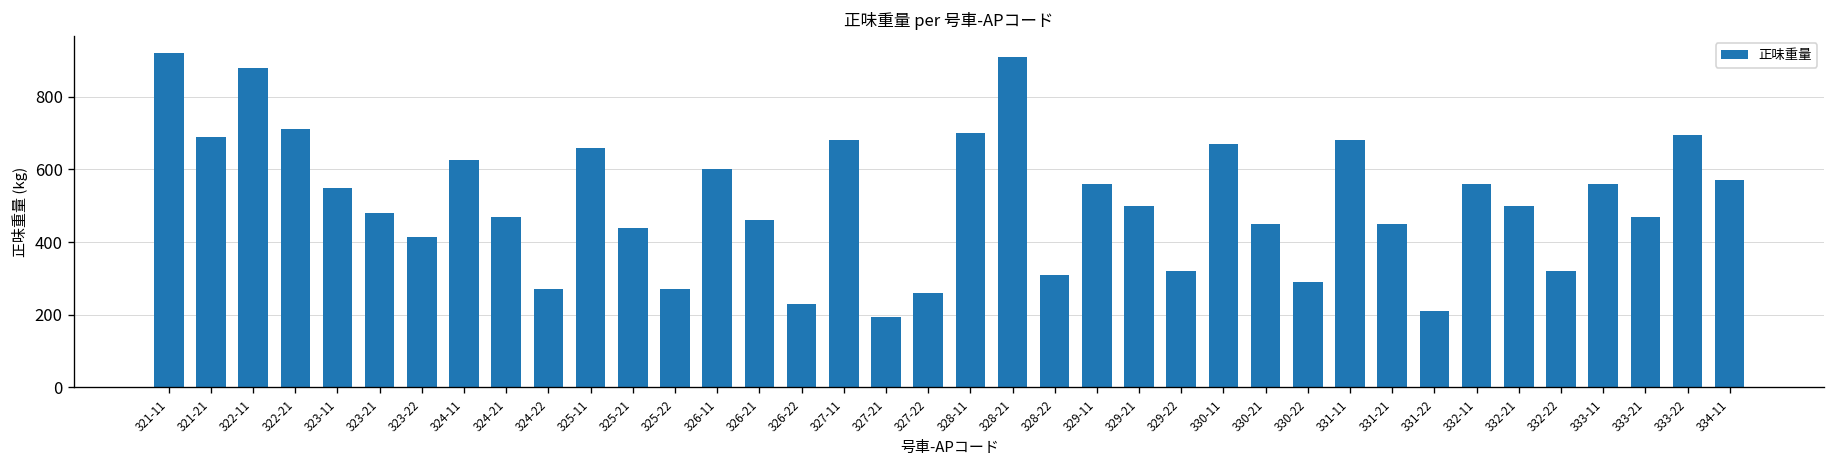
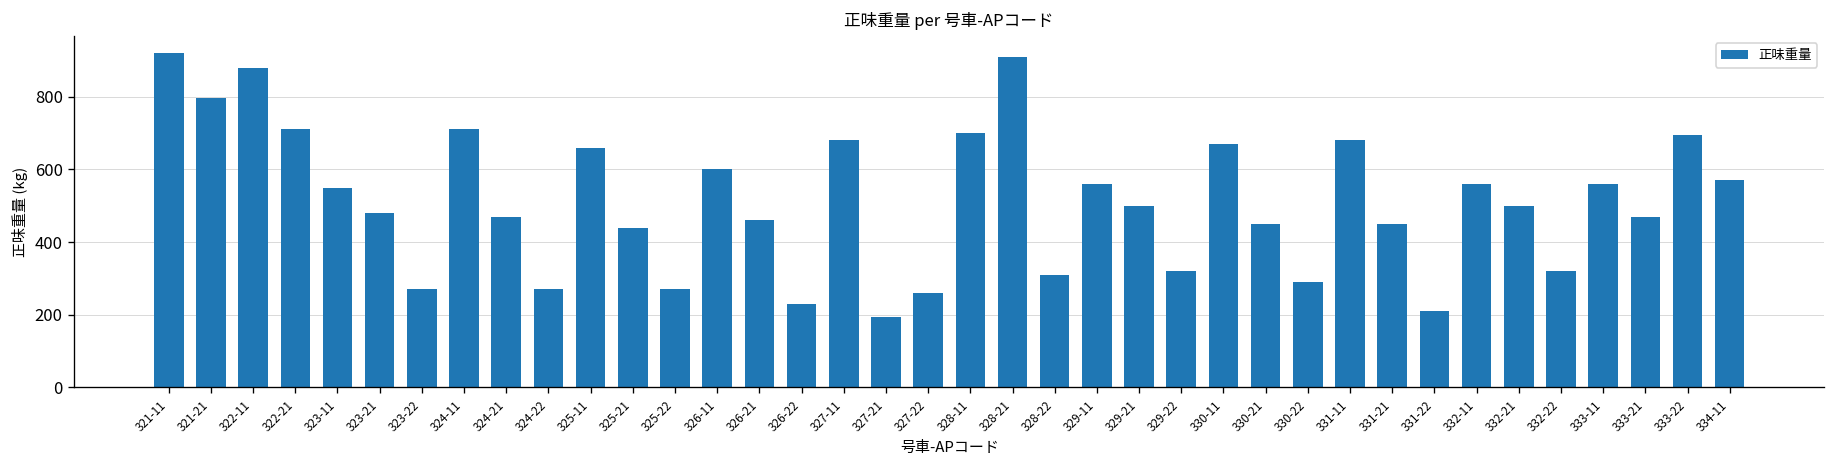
321-21: 690 -> 800
323-22: 410 -> 270
324-11: 630 -> 710
